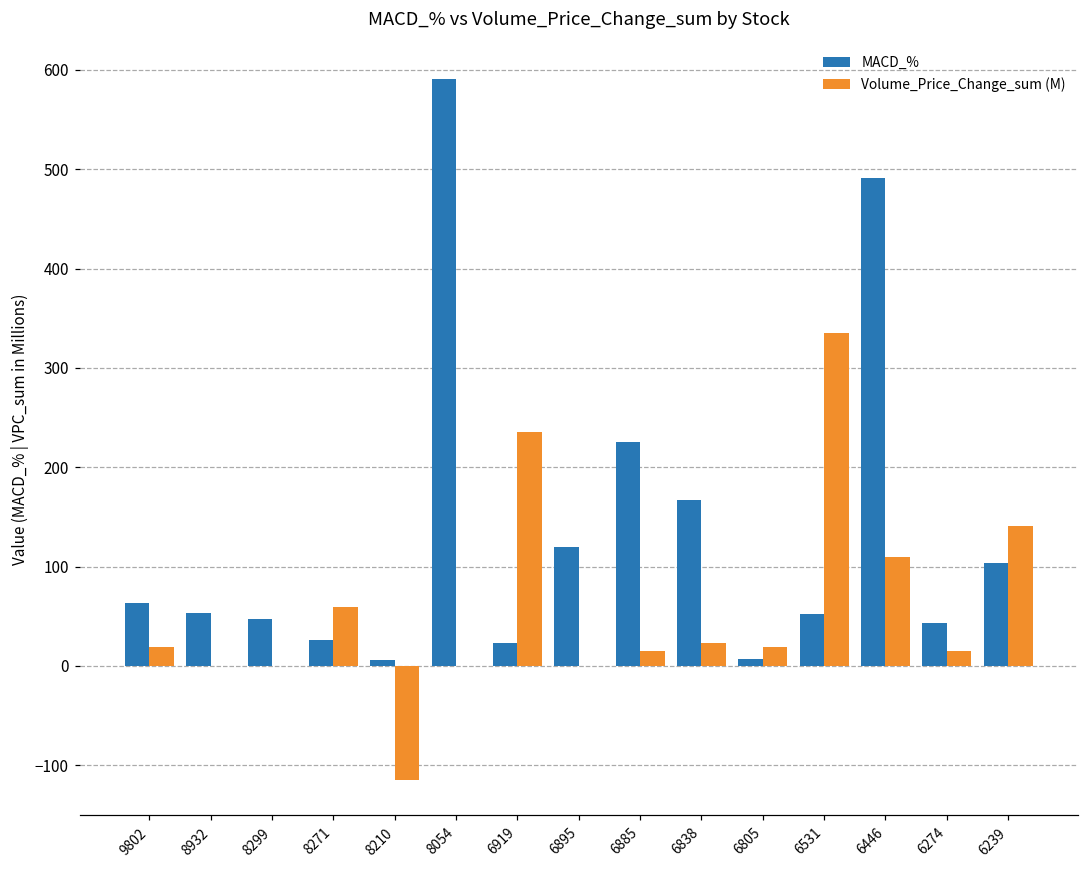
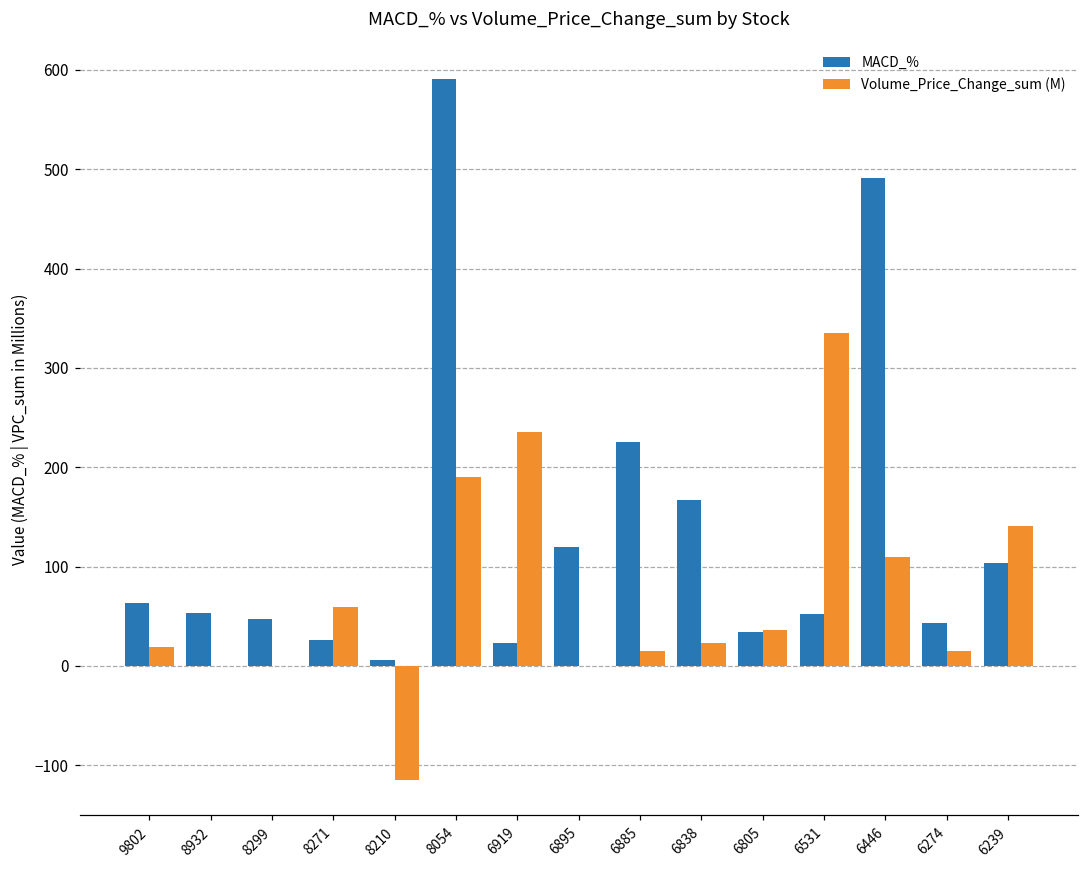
Volume_Price_Change_sum (M), 8054: 0 -> 190
MACD_%, 6805: 10 -> 30
Volume_Price_Change_sum (M), 6805: 20 -> 40
